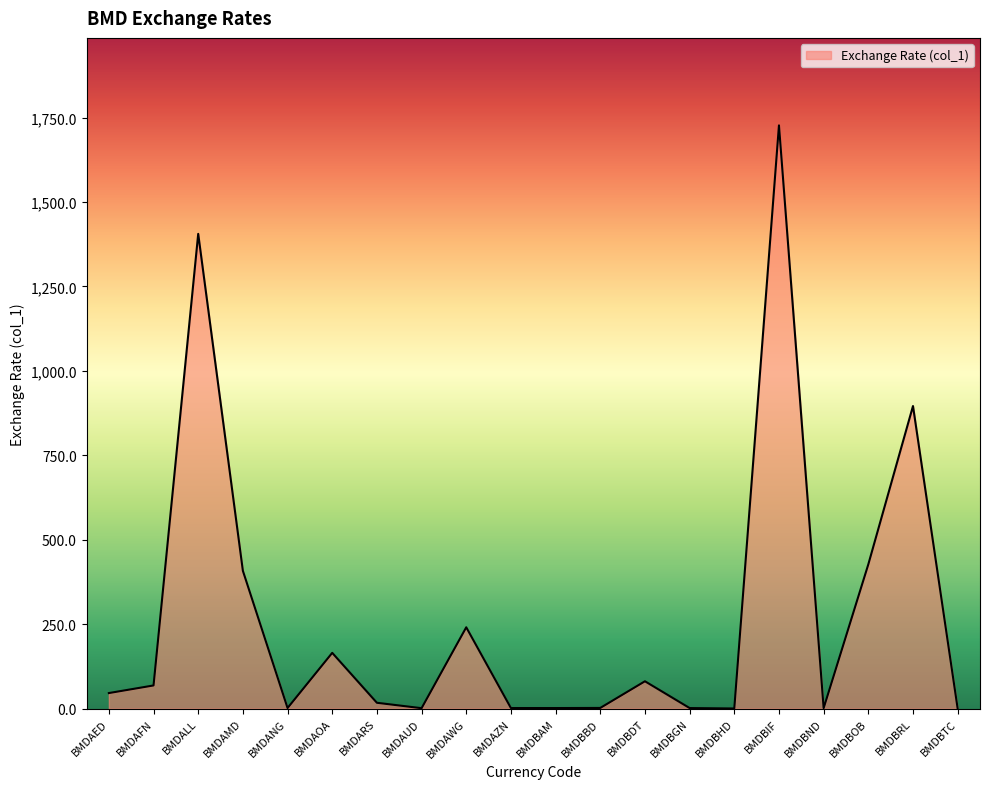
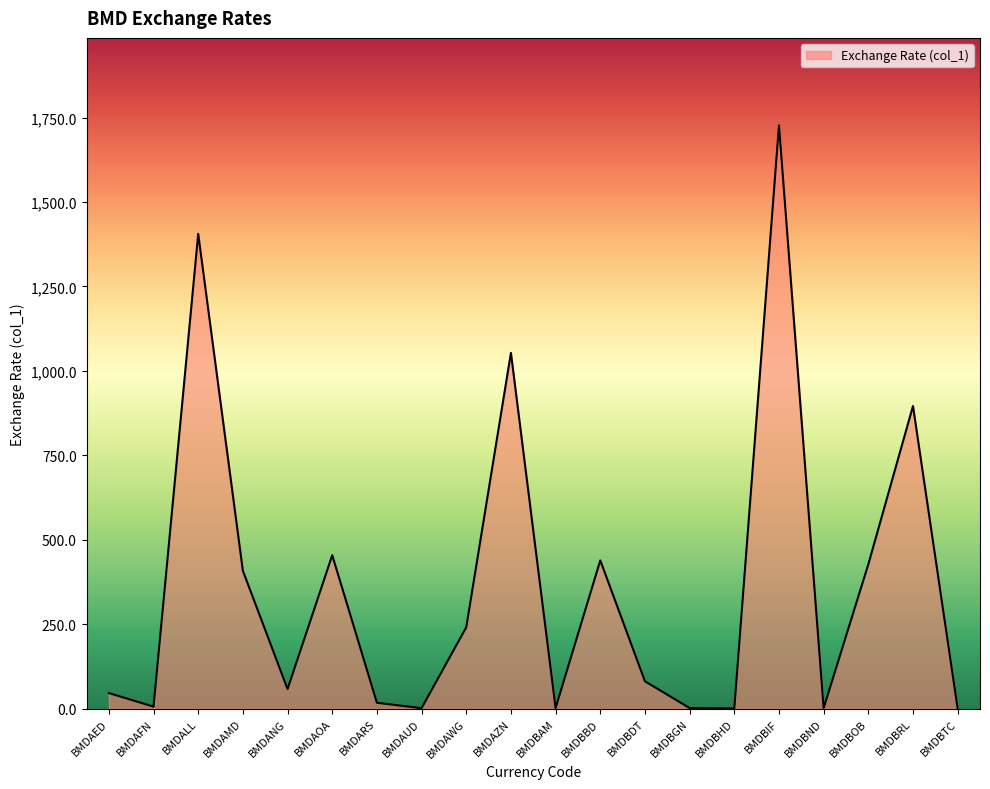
BMDAFN: 70 -> 10
BMDANG: 0 -> 60
BMDAOA: 170 -> 450
BMDAZN: 0 -> 1,050
BMDBBD: 0 -> 440
